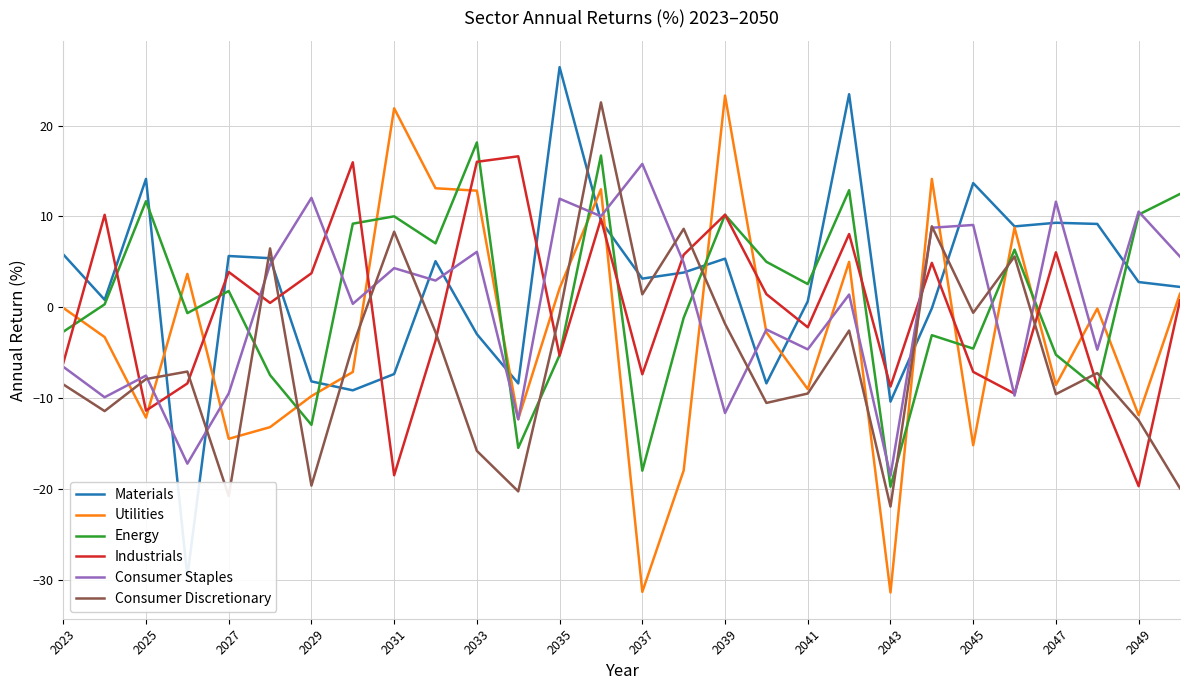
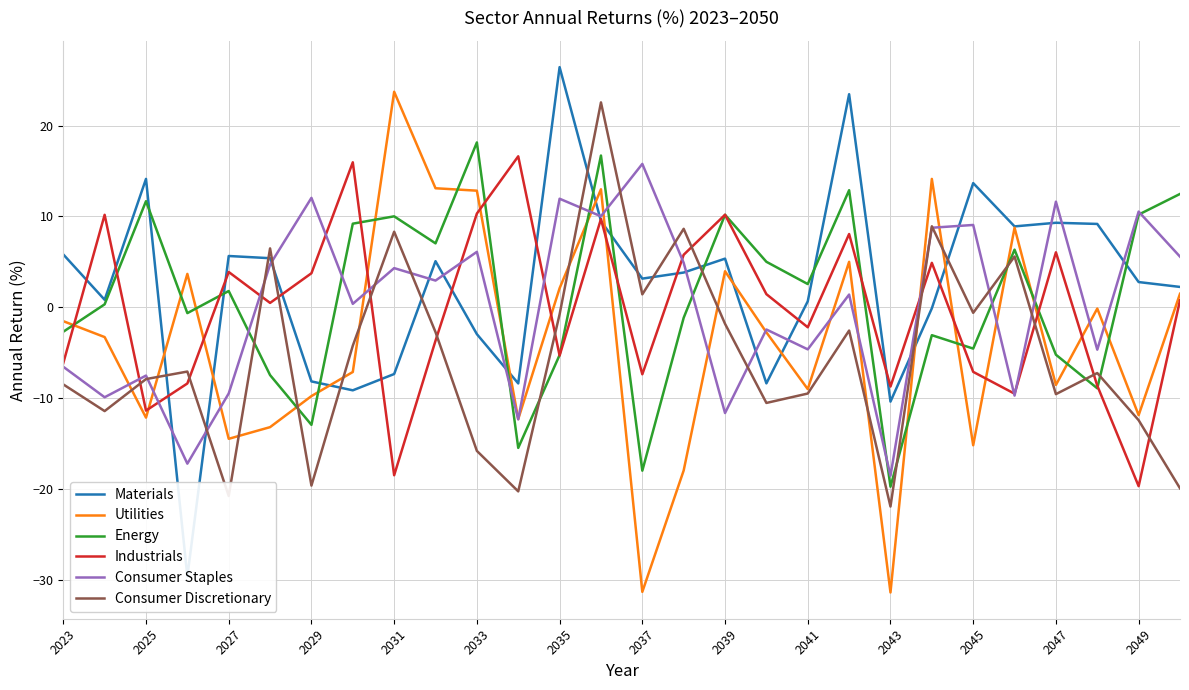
Utilities, 2023: 0 -> -2
Utilities, 2031: 22 -> 24
Industrials, 2033: 16 -> 10
Utilities, 2039: 23 -> 4
